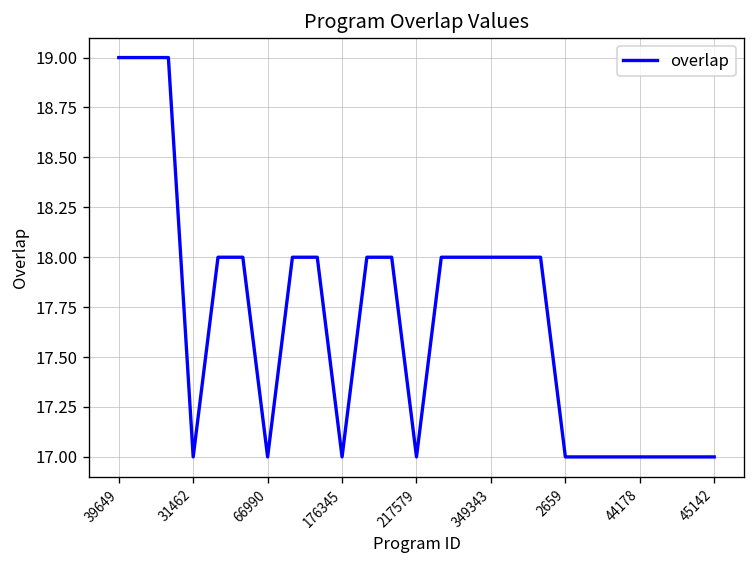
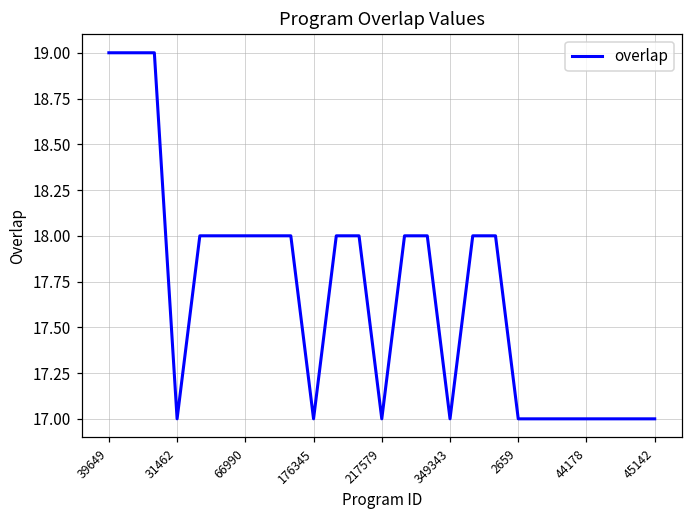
66990: 17 -> 18
349343: 18 -> 17
